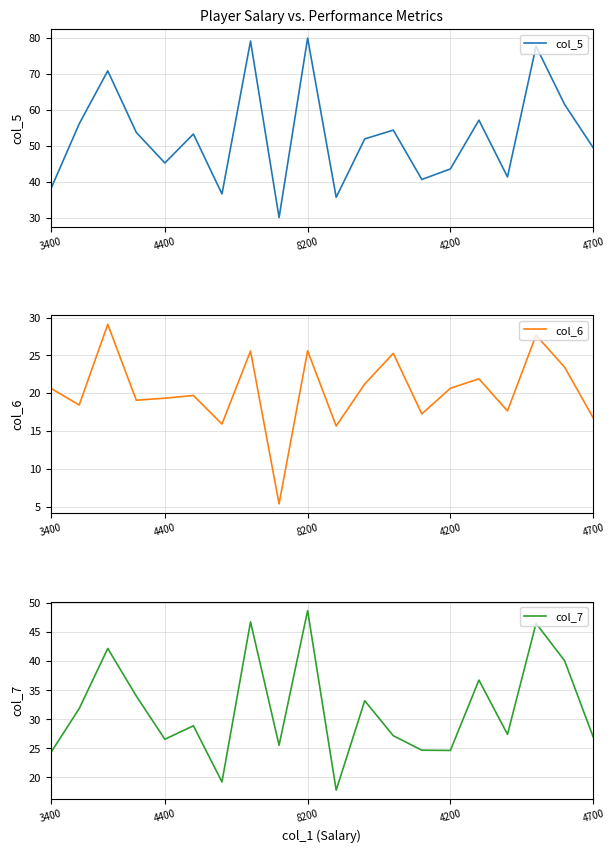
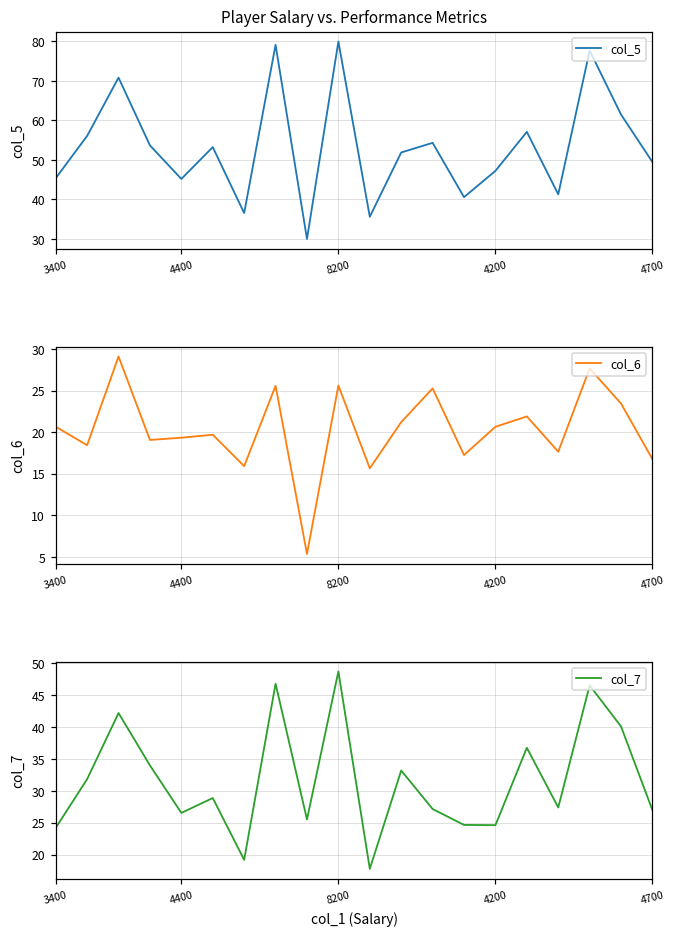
Player Salary vs. Performance Metrics, 3400: 38 -> 45
Player Salary vs. Performance Metrics, 4200: 44 -> 47
